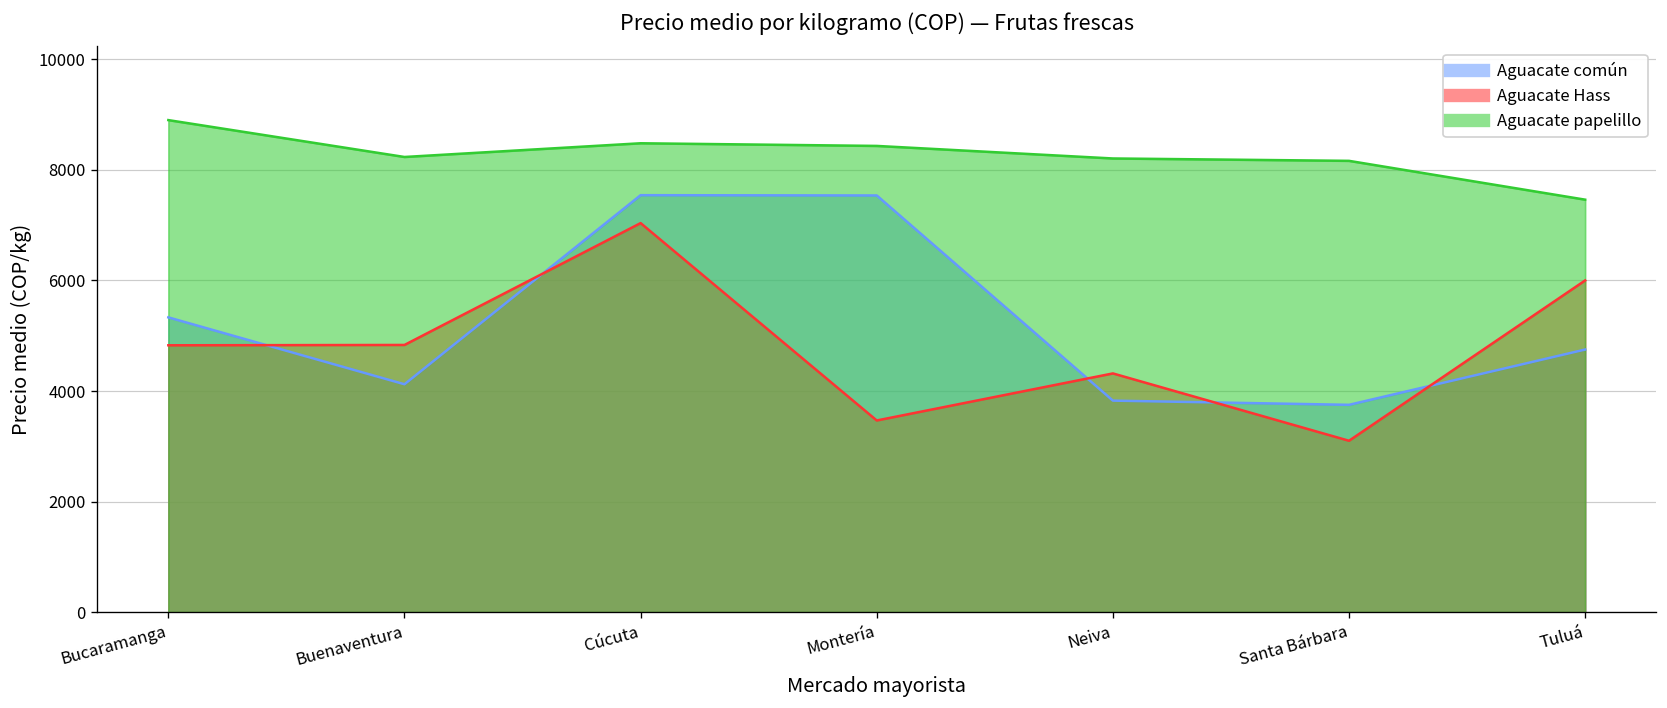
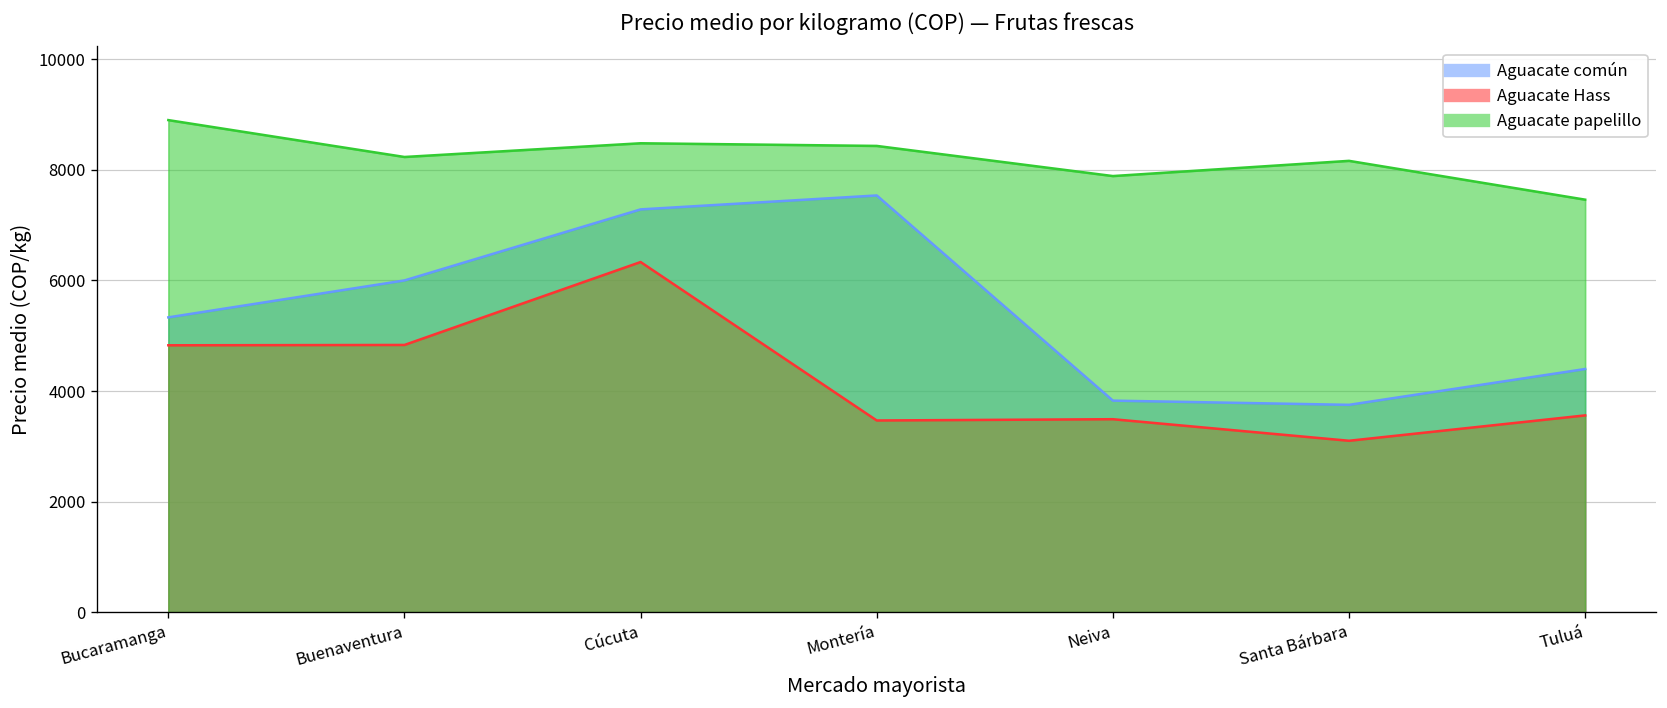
Aguacate común, Buenaventura: 4100 -> 6000
Aguacate común, Cúcuta: 7500 -> 7300
Aguacate Hass, Cúcuta: 7000 -> 6300
Aguacate Hass, Neiva: 4300 -> 3500
Aguacate papelillo, Neiva: 8200 -> 7900
Aguacate común, Tuluá: 4800 -> 4400
Aguacate Hass, Tuluá: 6000 -> 3600
